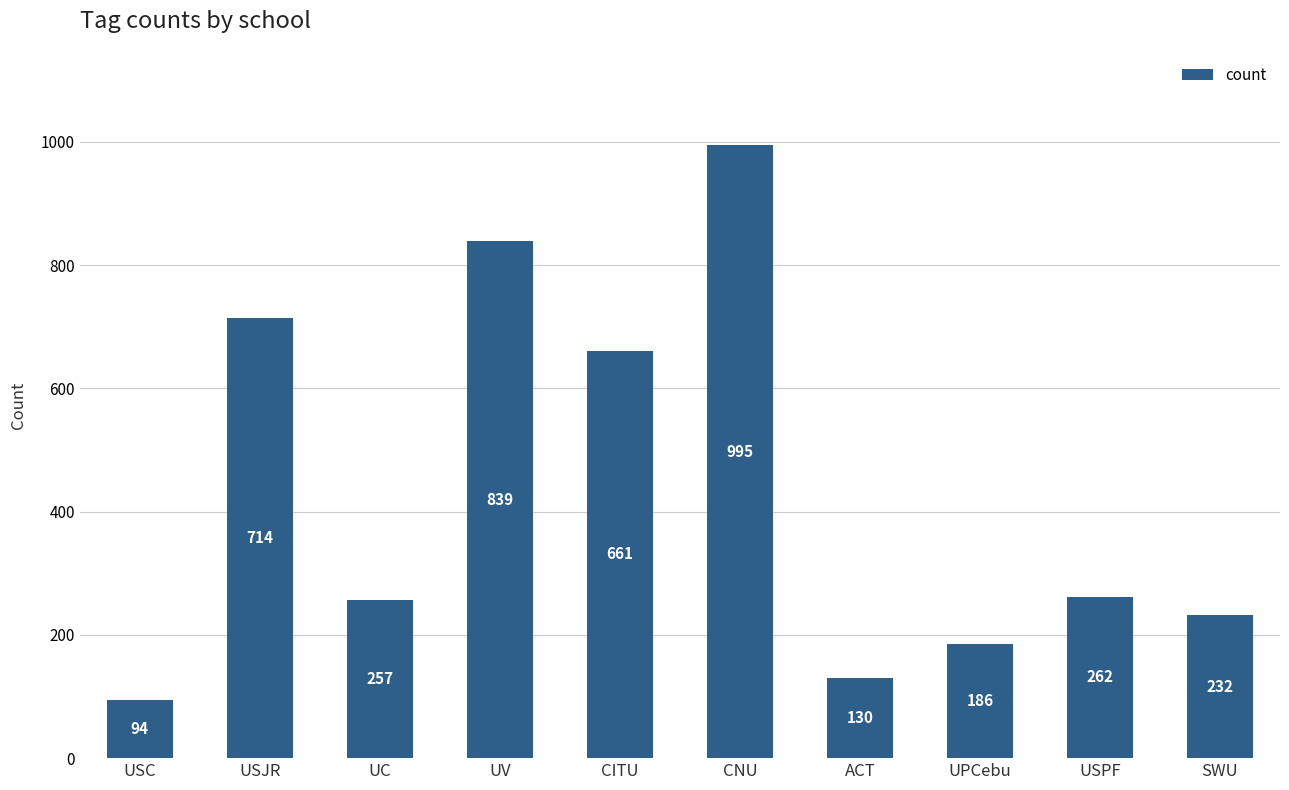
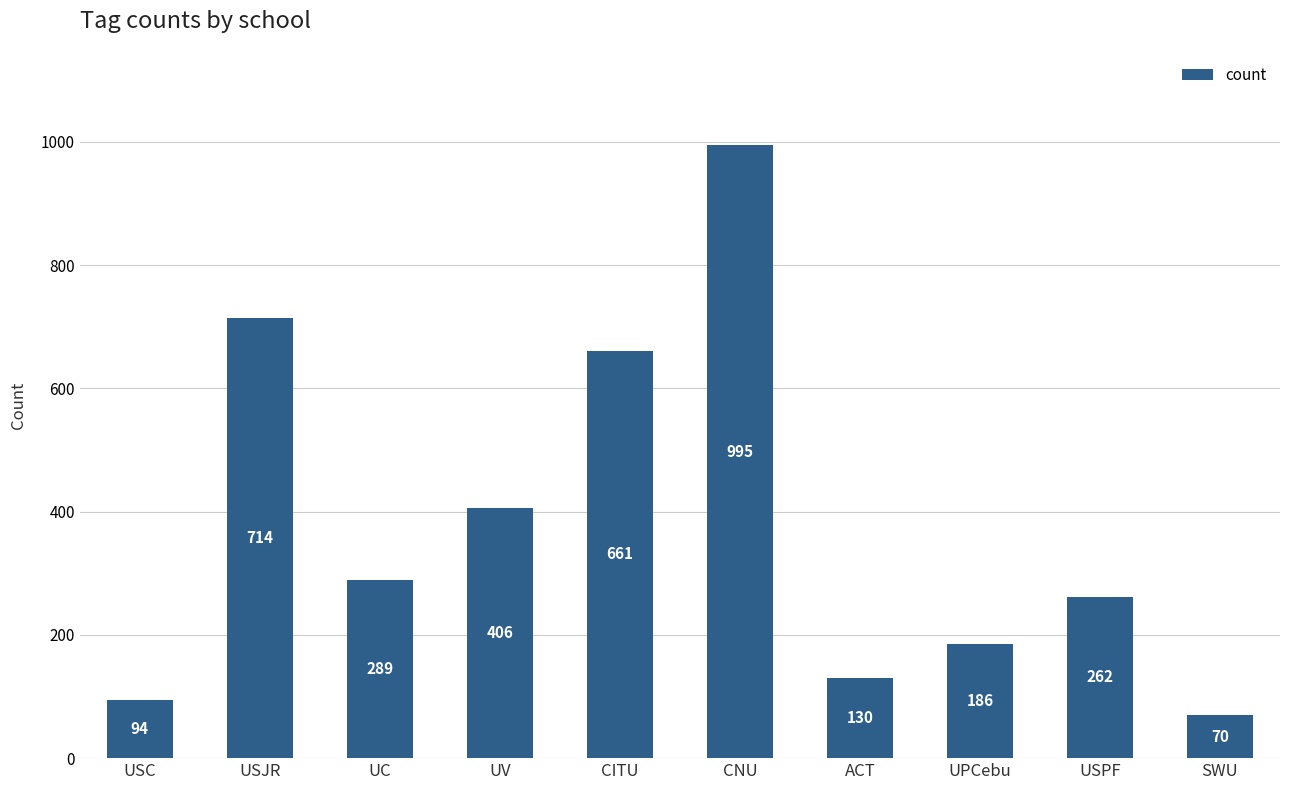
UC: 257 -> 289
UV: 839 -> 406
SWU: 232 -> 70
